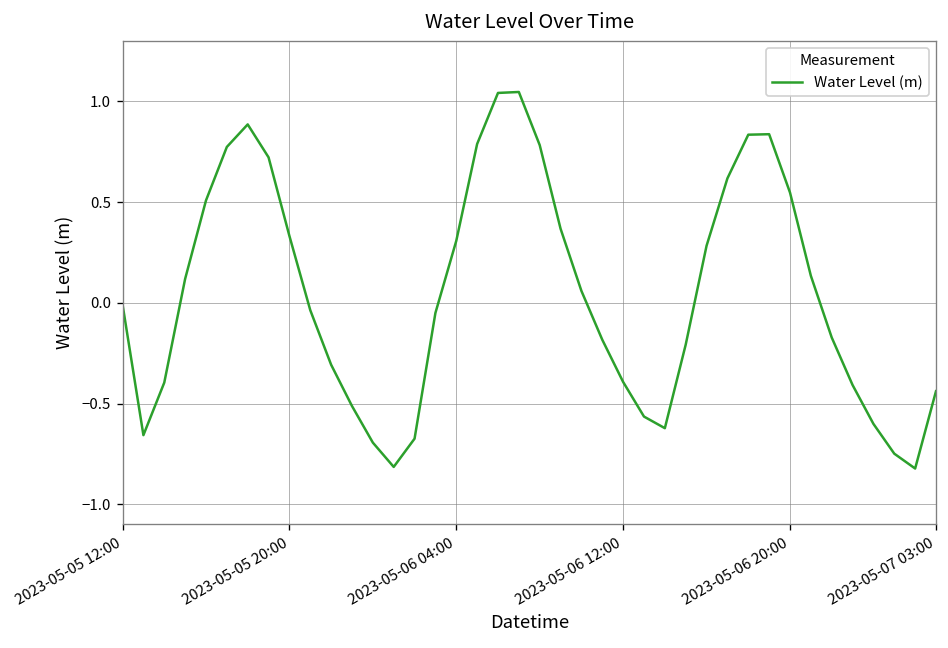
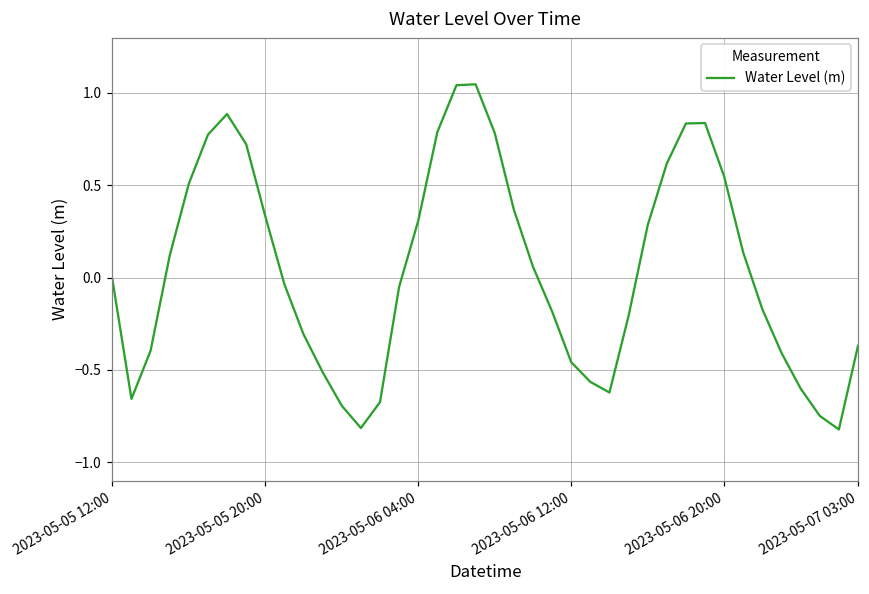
2023-05-06 12:00: -0.39 -> -0.46
2023-05-07 03:00: -0.44 -> -0.37
